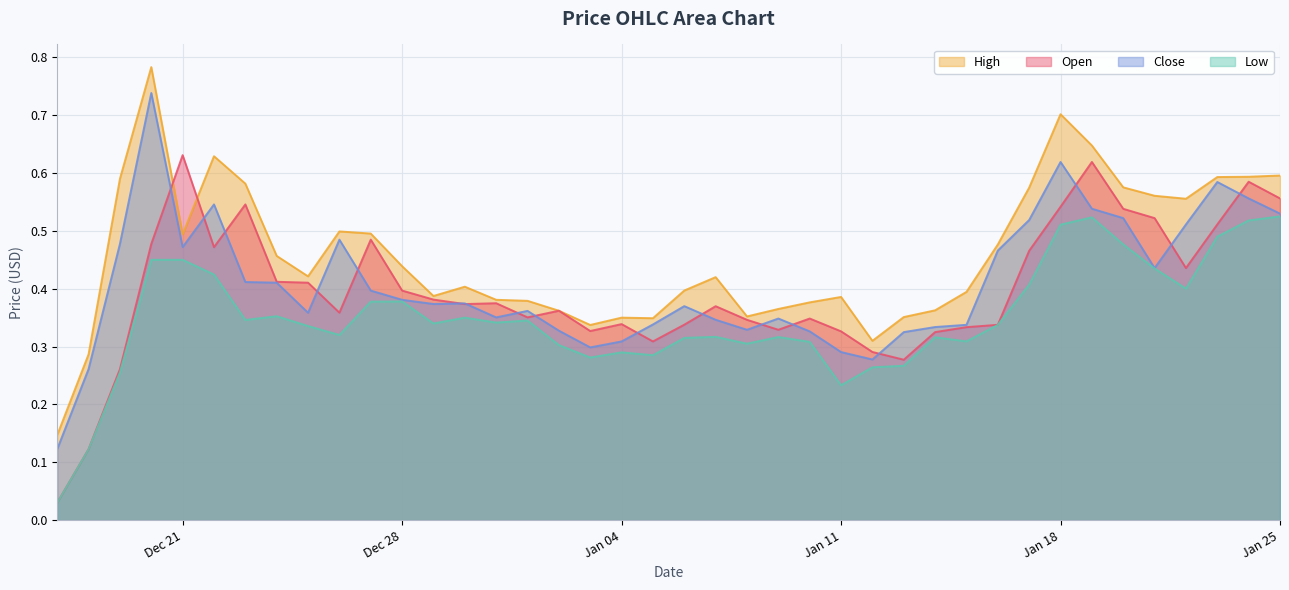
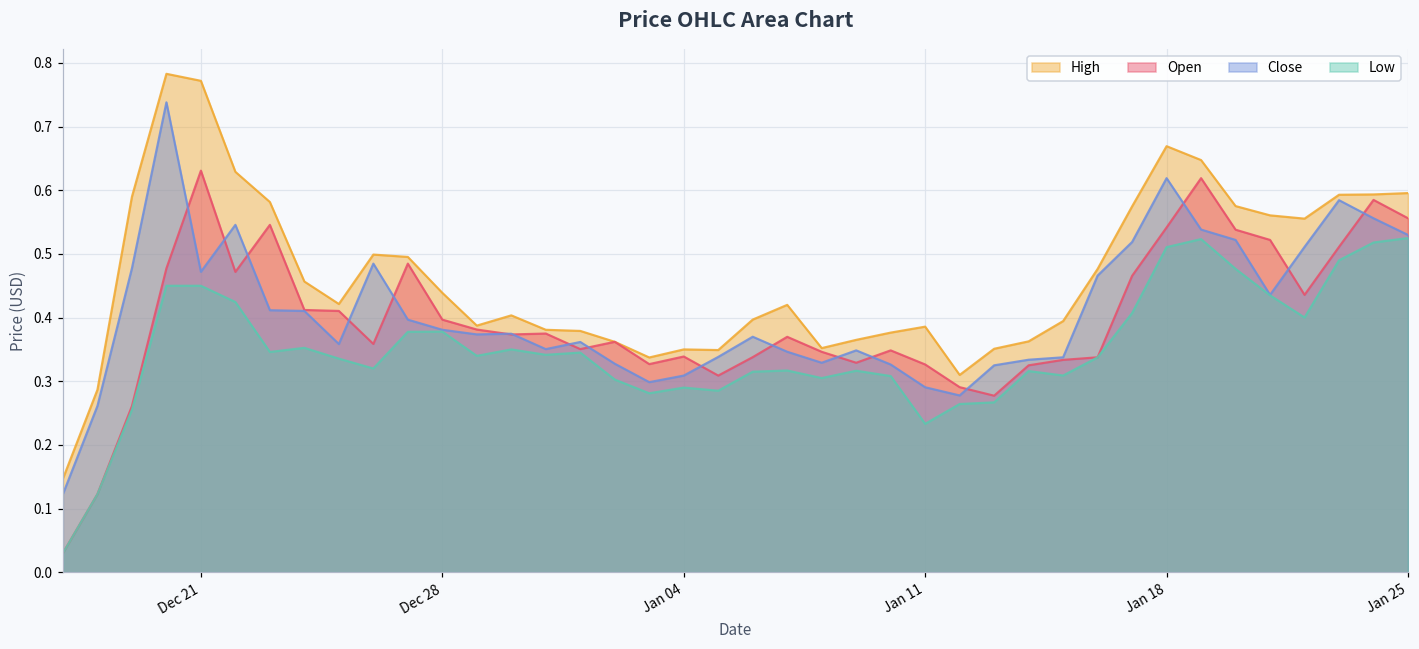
High, Dec 21: 0.49 -> 0.77
High, Jan 18: 0.70 -> 0.67
